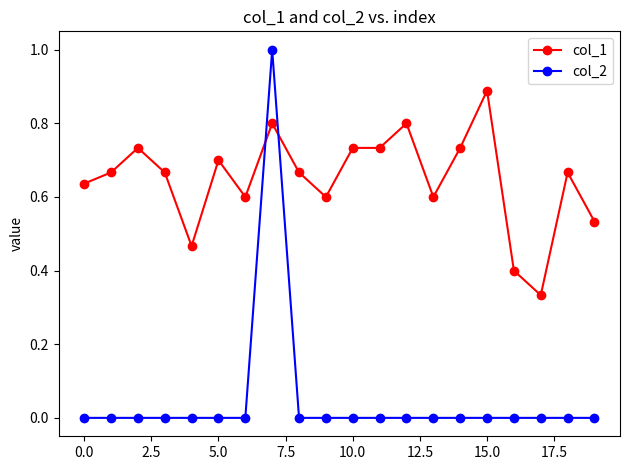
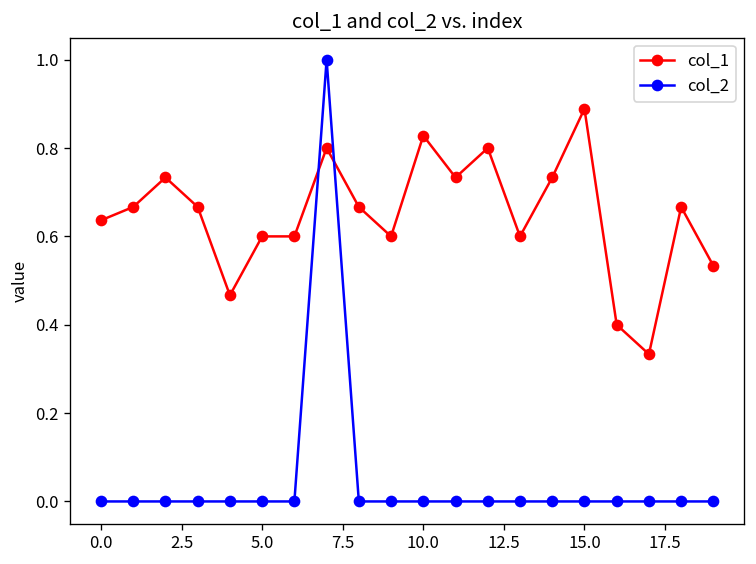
col_1, 5.0: 0.7 -> 0.6
col_1, 10.0: 0.73 -> 0.83
